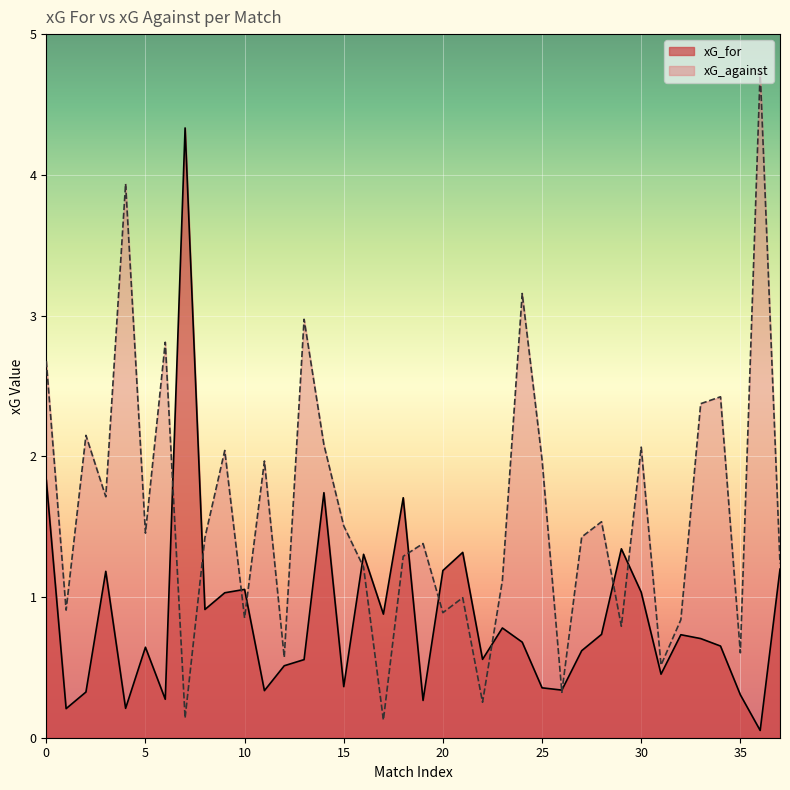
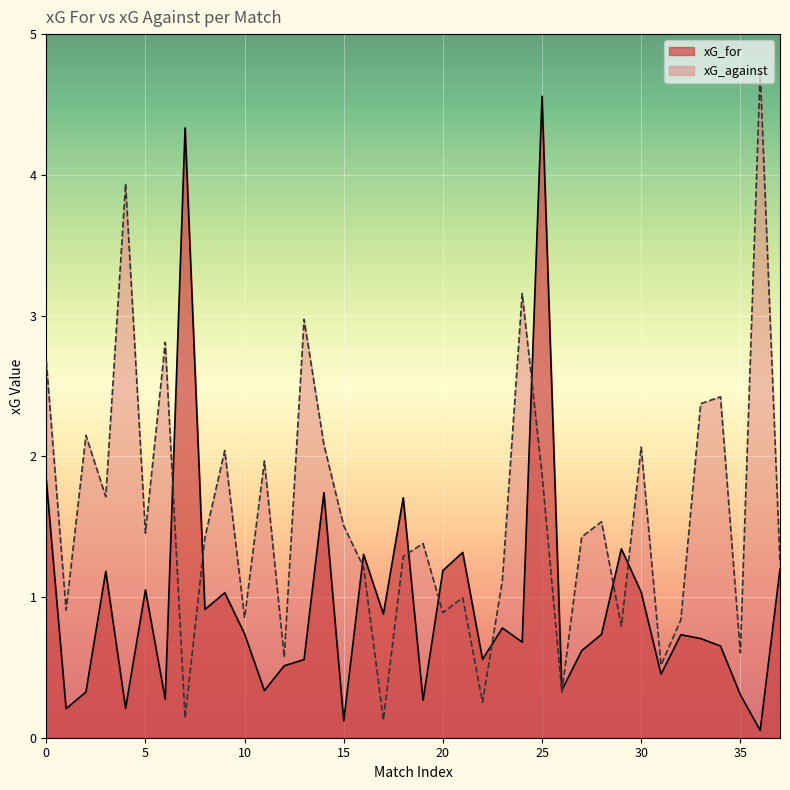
xG_for, 5: 0.64 -> 1.05
xG_for, 10: 1.05 -> 0.74
xG_for, 15: 0.36 -> 0.12
xG_for, 25: 0.35 -> 4.56
xG_against, 25: 1.98 -> 1.87
